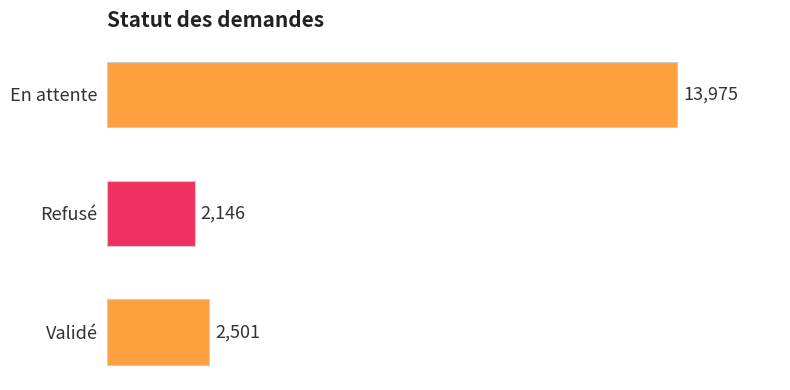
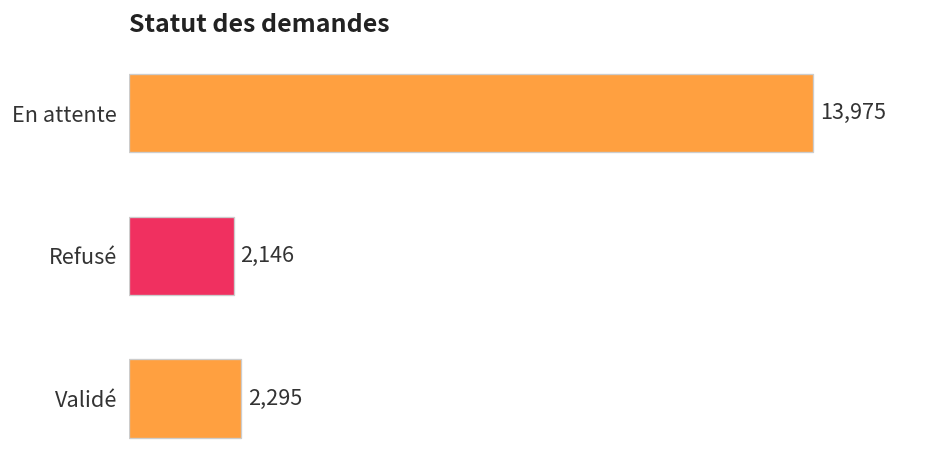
Validé: 2,501 -> 2,295
